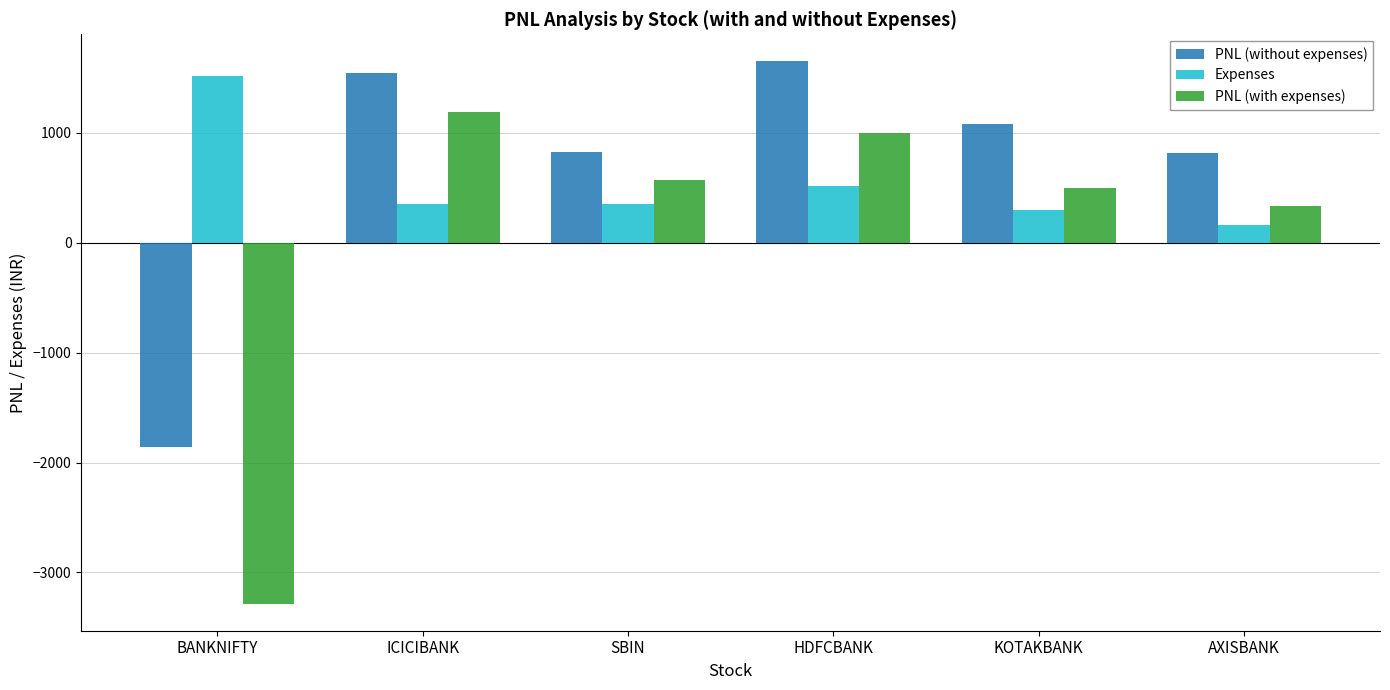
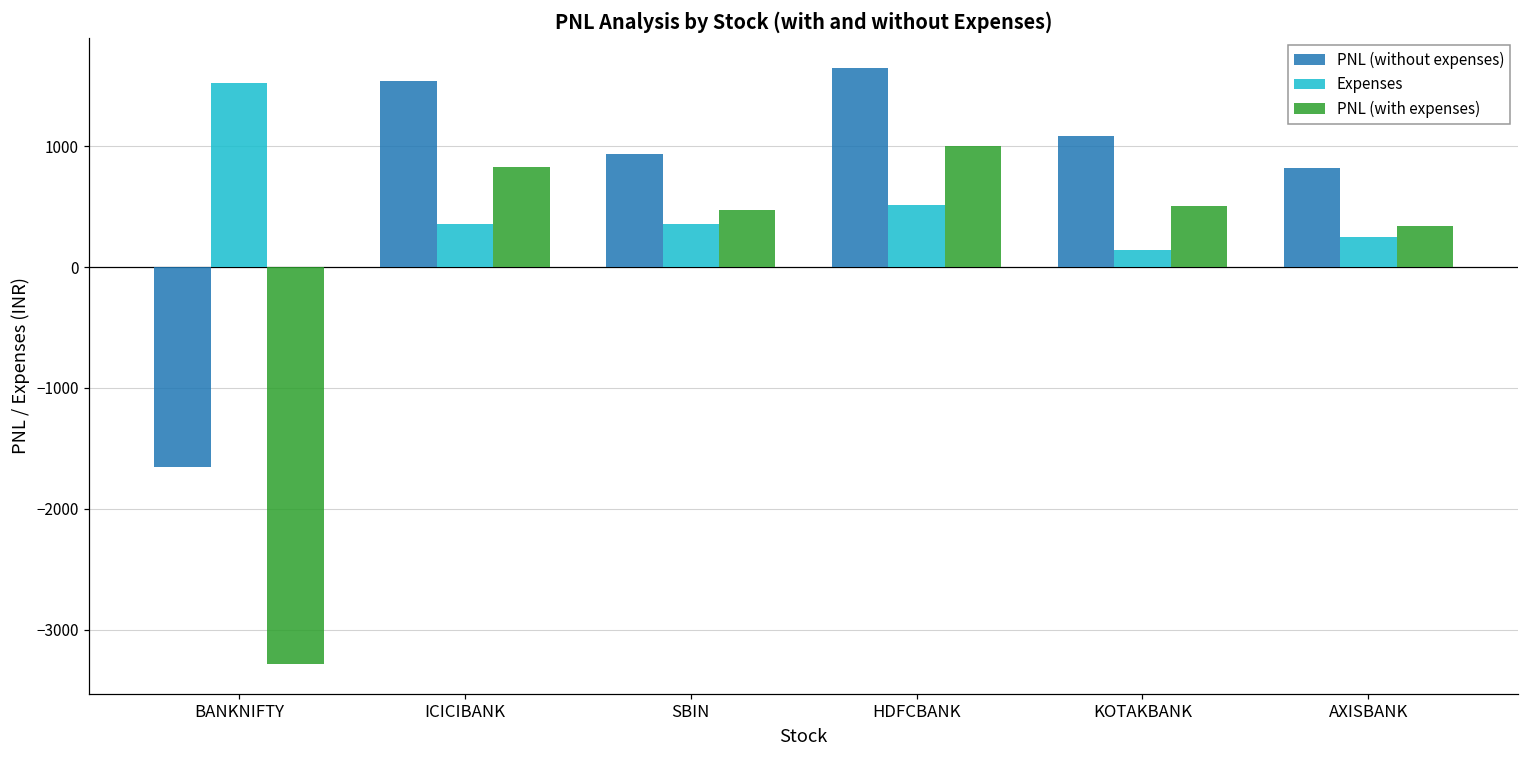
PNL (without expenses), BANKNIFTY: -1860 -> -1650
PNL (with expenses), ICICIBANK: 1190 -> 830
PNL (without expenses), SBIN: 830 -> 930
PNL (with expenses), SBIN: 570 -> 470
Expenses, KOTAKBANK: 290 -> 140
Expenses, AXISBANK: 160 -> 250
